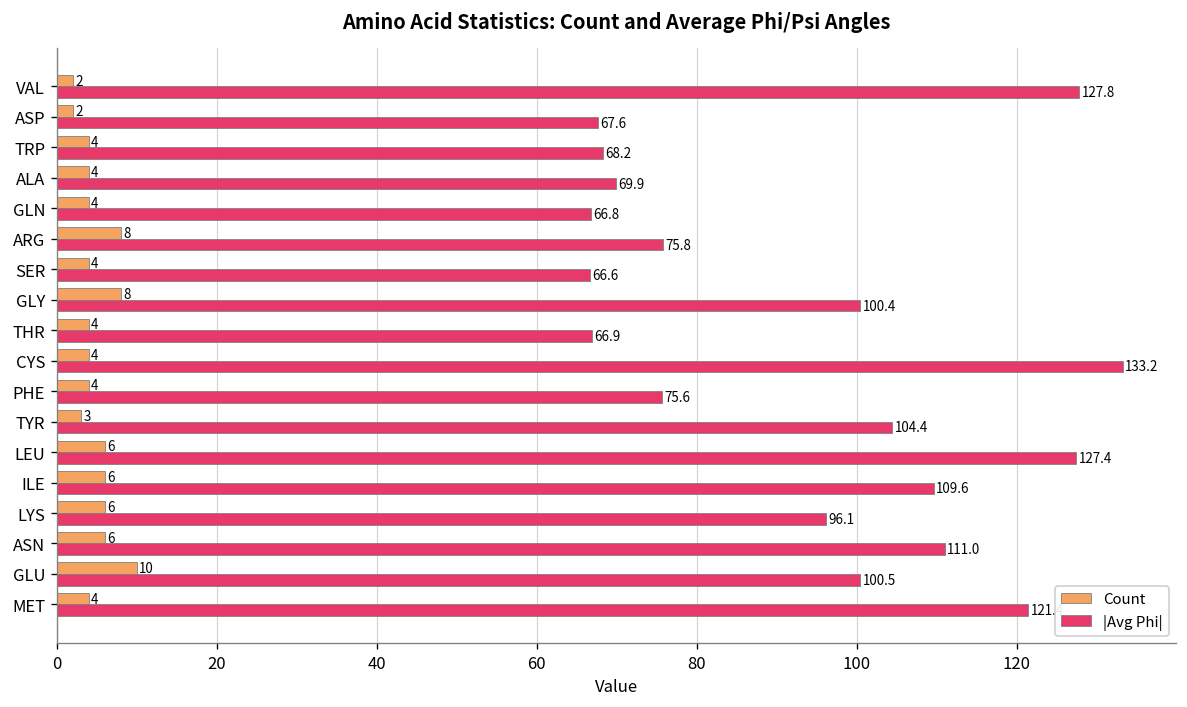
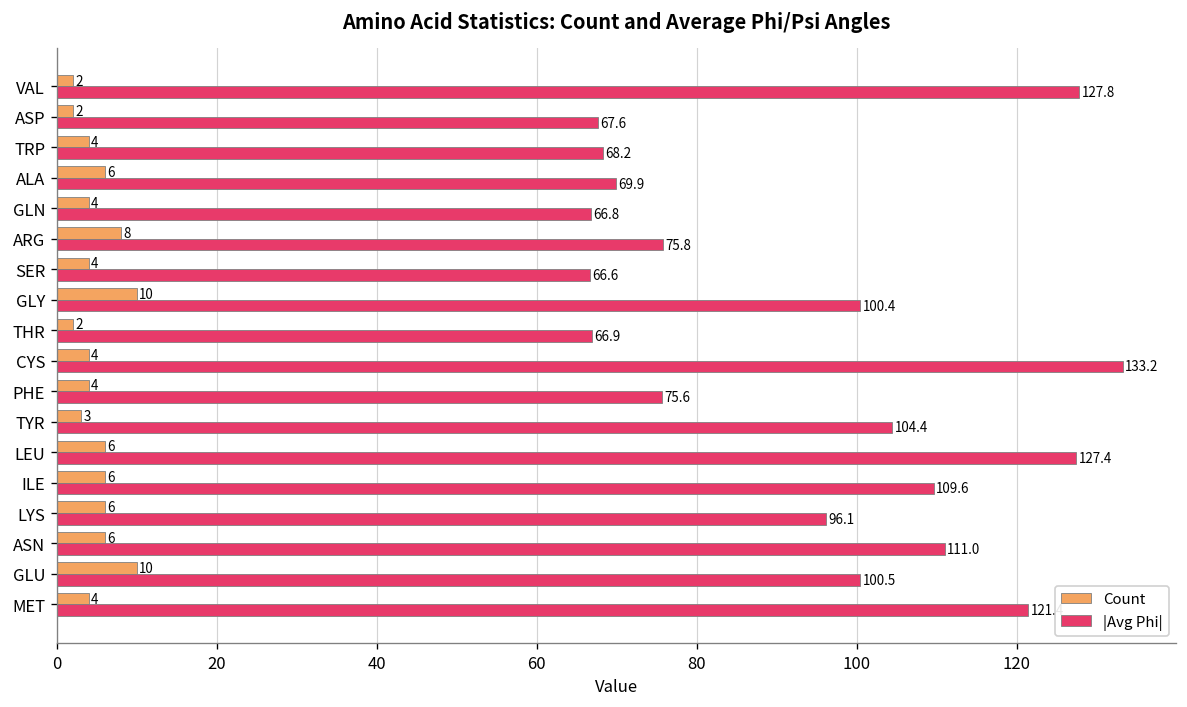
Count, ALA: 4 -> 6
Count, GLY: 8 -> 10
Count, THR: 4 -> 2
